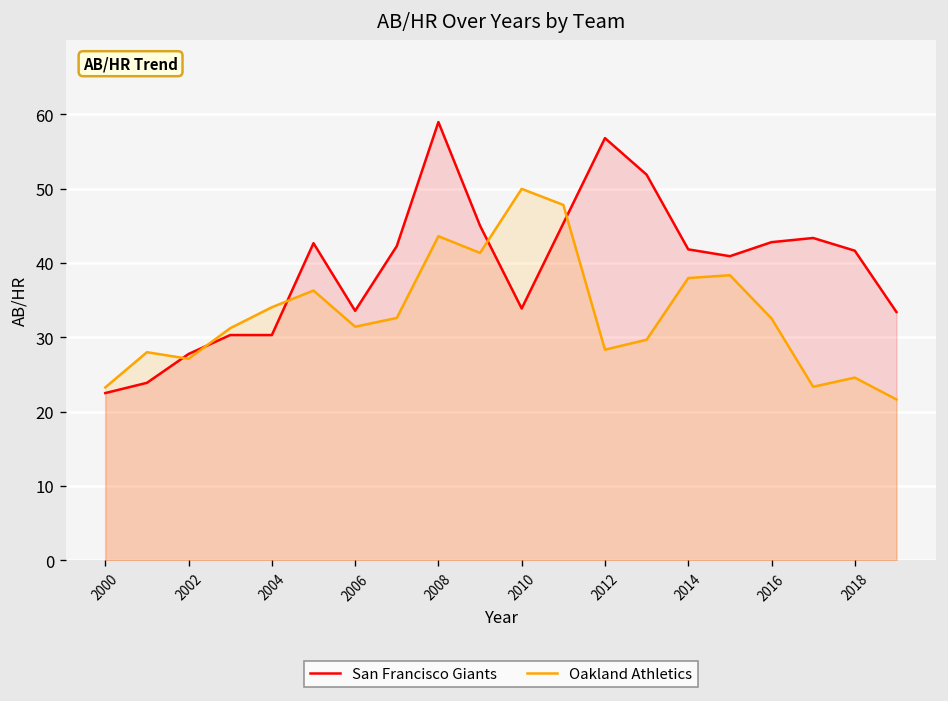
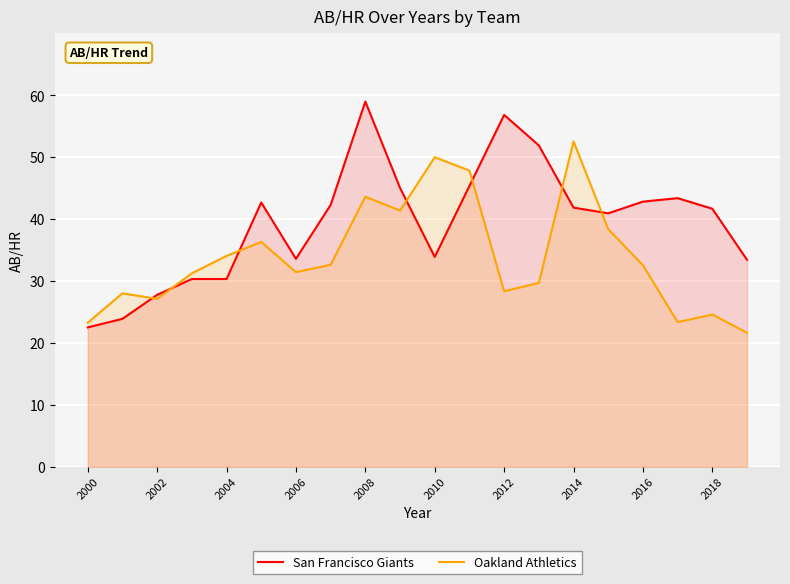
Oakland Athletics, 2014: 38 -> 53
